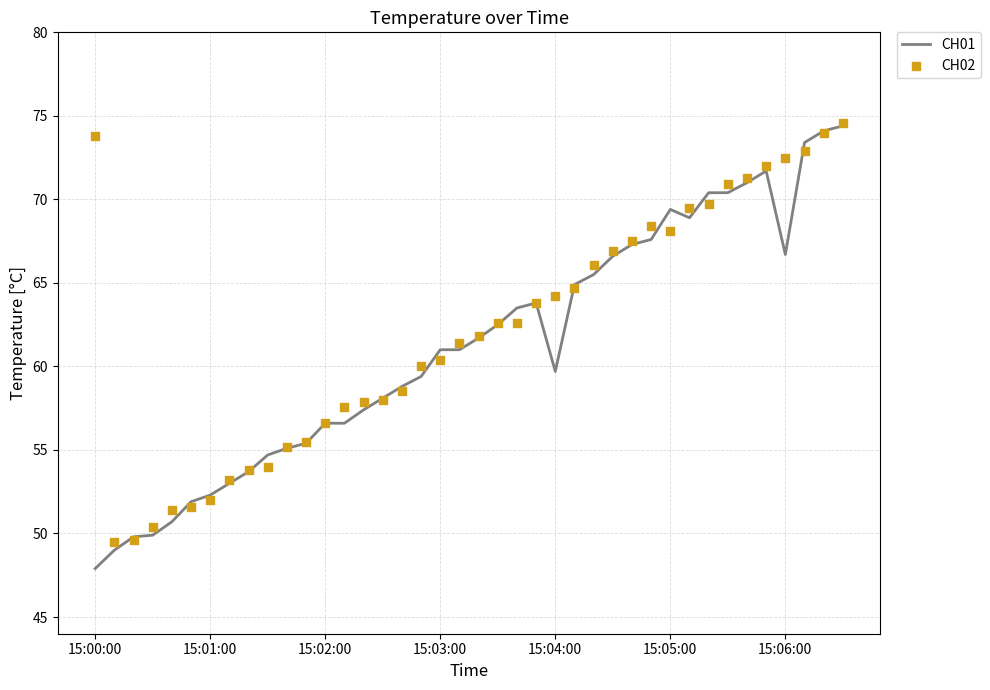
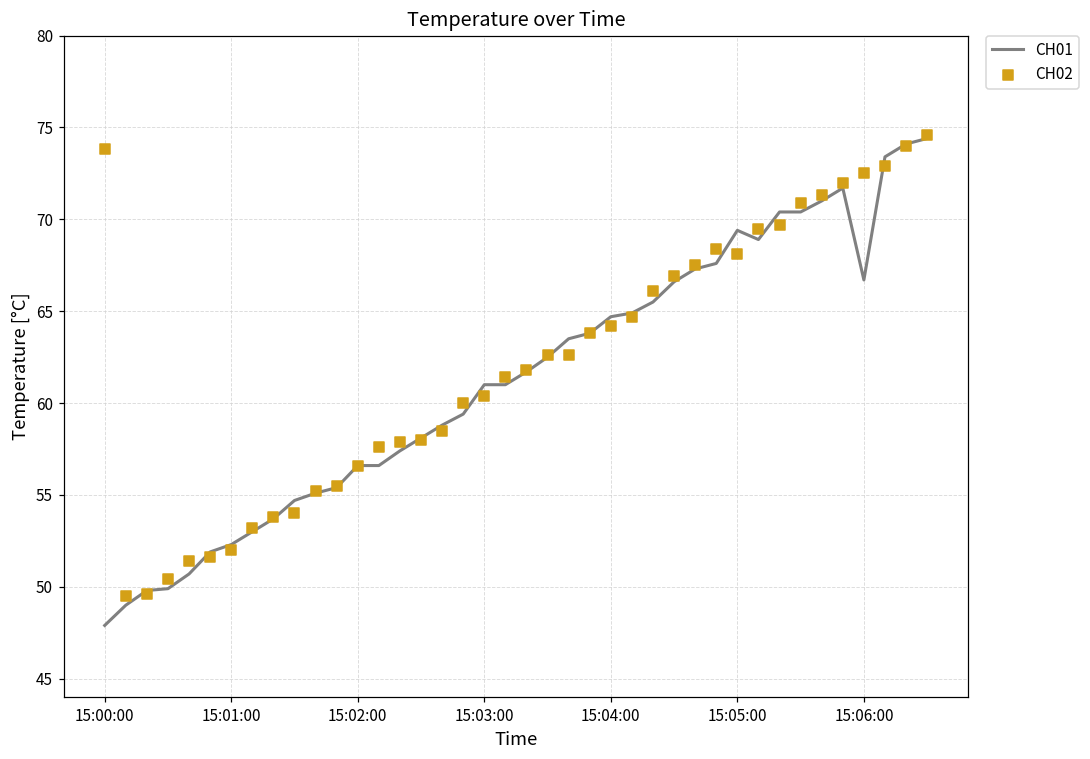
CH01, 15:04:00: 59.7 -> 64.7
